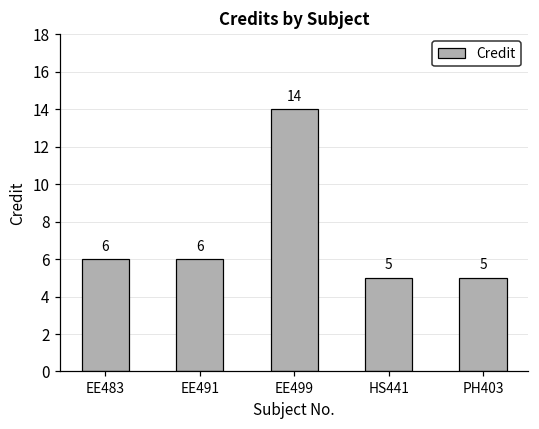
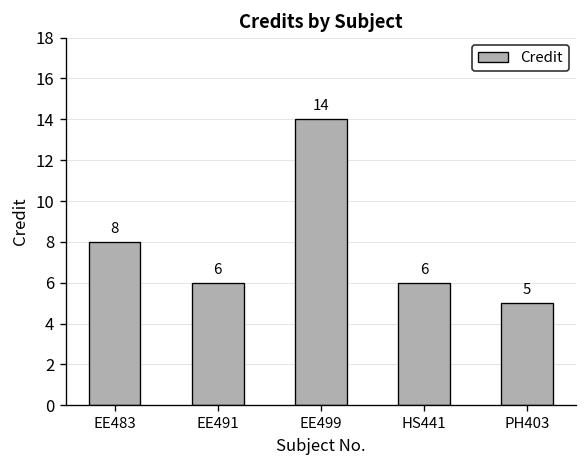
EE483: 6 -> 8
HS441: 5 -> 6
